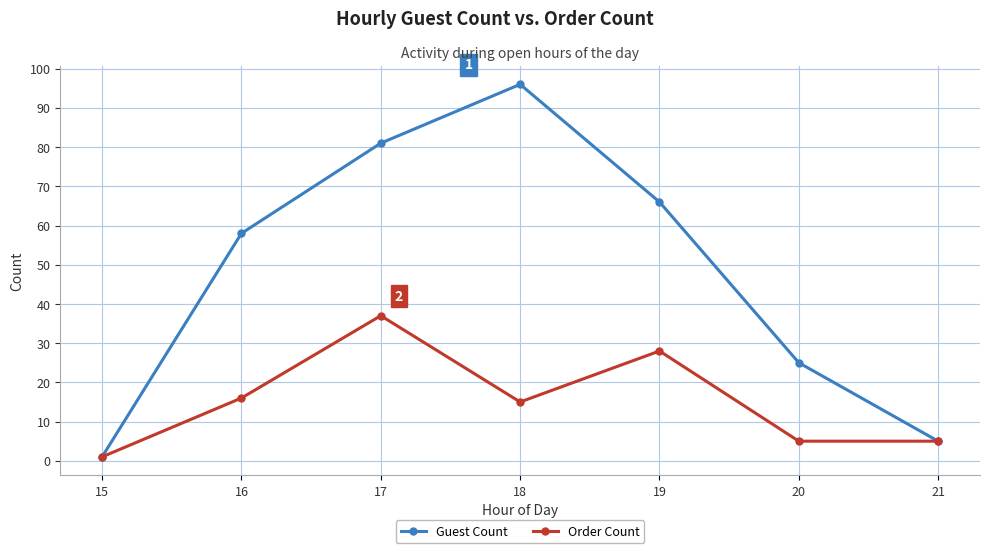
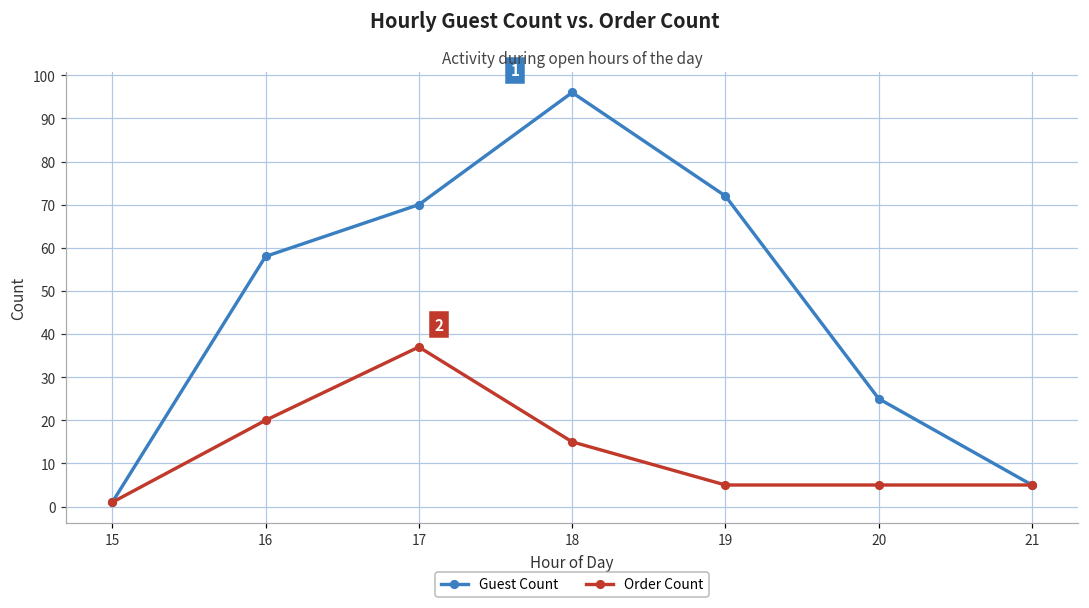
Order Count, 16: 16 -> 20
Guest Count, 17: 81 -> 70
Guest Count, 19: 66 -> 72
Order Count, 19: 28 -> 5
